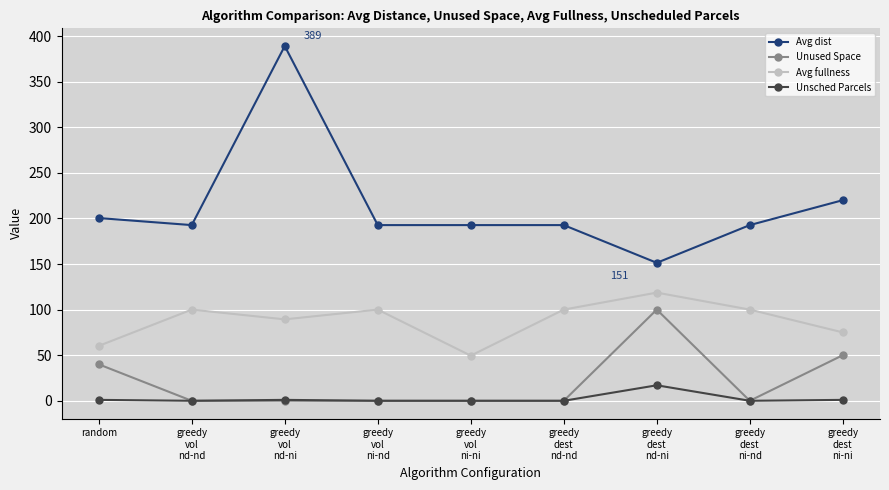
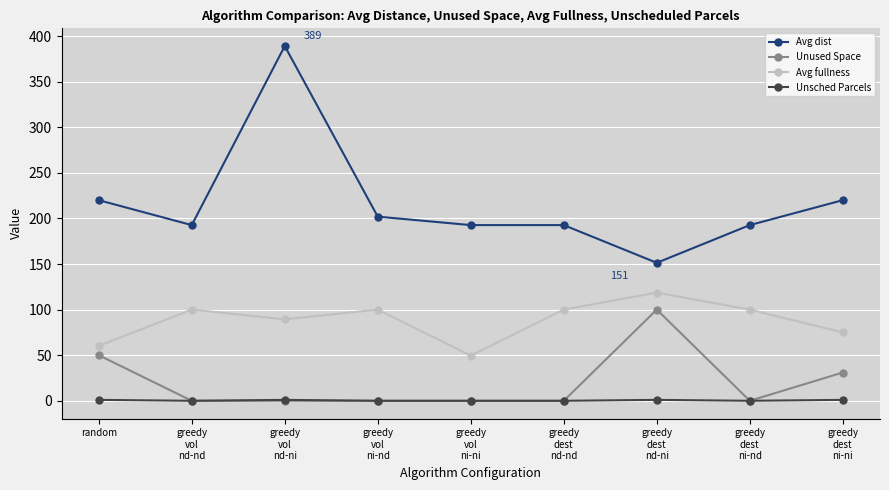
Avg dist, random: 200 -> 220
Unused Space, random: 40 -> 50
Avg dist, greedy vol ni-nd: 190 -> 200
Unsched Parcels, greedy dest nd-ni: 20 -> 0
Unused Space, greedy dest ni-ni: 50 -> 30
